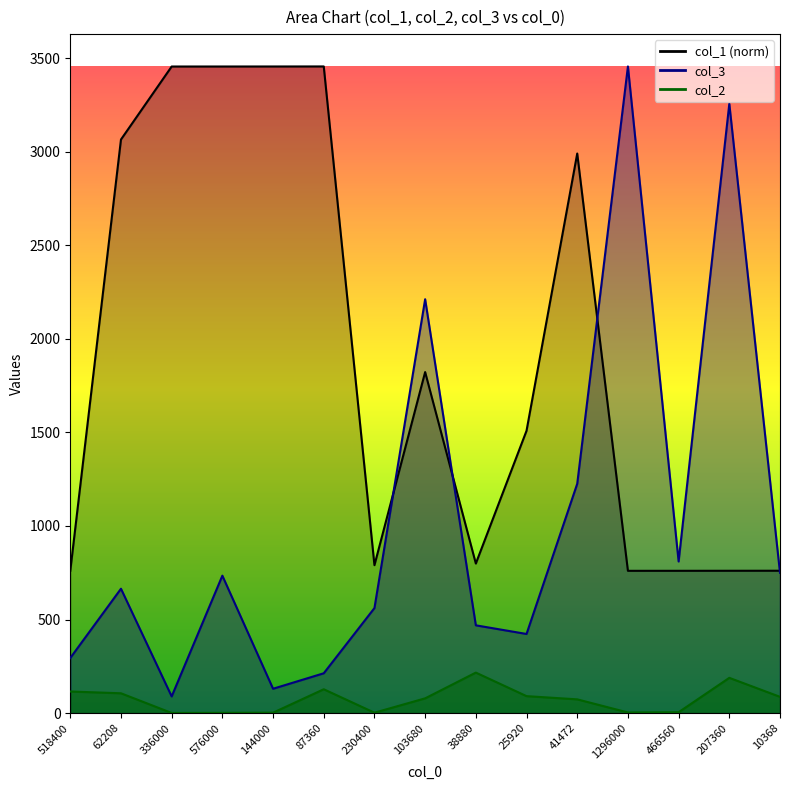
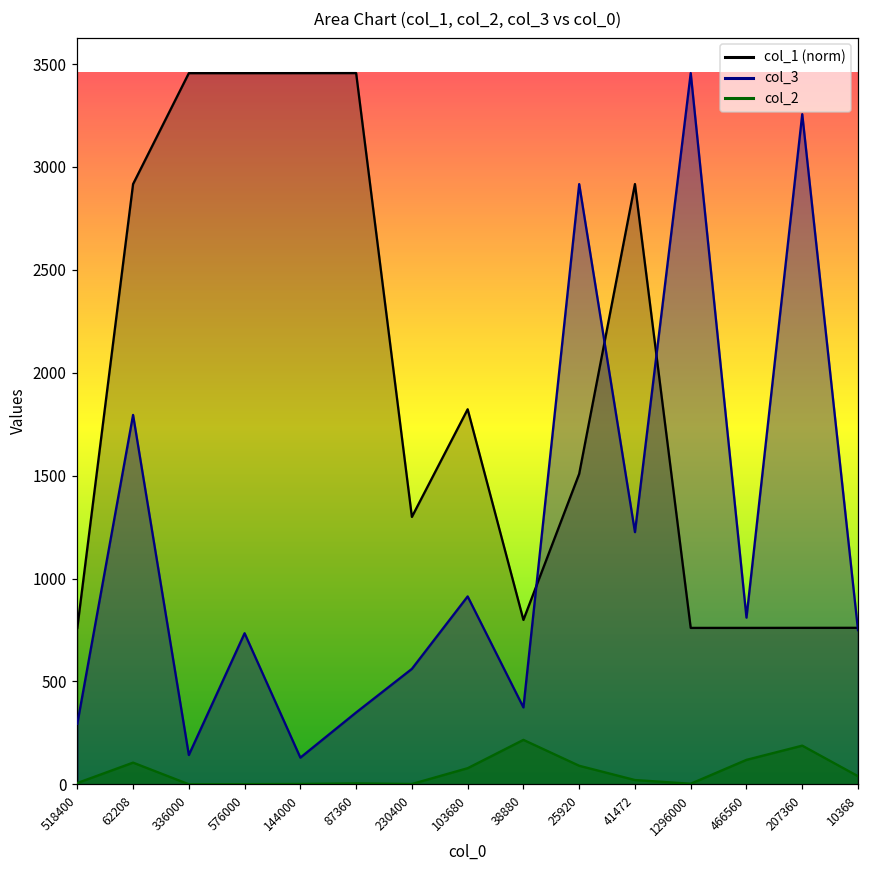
col_2, 518400: 120 -> 10
col_1 (norm), 62208: 3070 -> 2920
col_3, 62208: 660 -> 1800
col_3, 336000: 90 -> 140
col_3, 87360: 210 -> 350
col_2, 87360: 130 -> 0
col_1 (norm), 230400: 790 -> 1300
col_3, 103680: 2210 -> 910
col_3, 38880: 470 -> 370
col_3, 25920: 420 -> 2920
col_1 (norm), 41472: 2990 -> 2920
col_2, 41472: 70 -> 20
col_2, 466560: 0 -> 120
col_2, 10368: 90 -> 40
